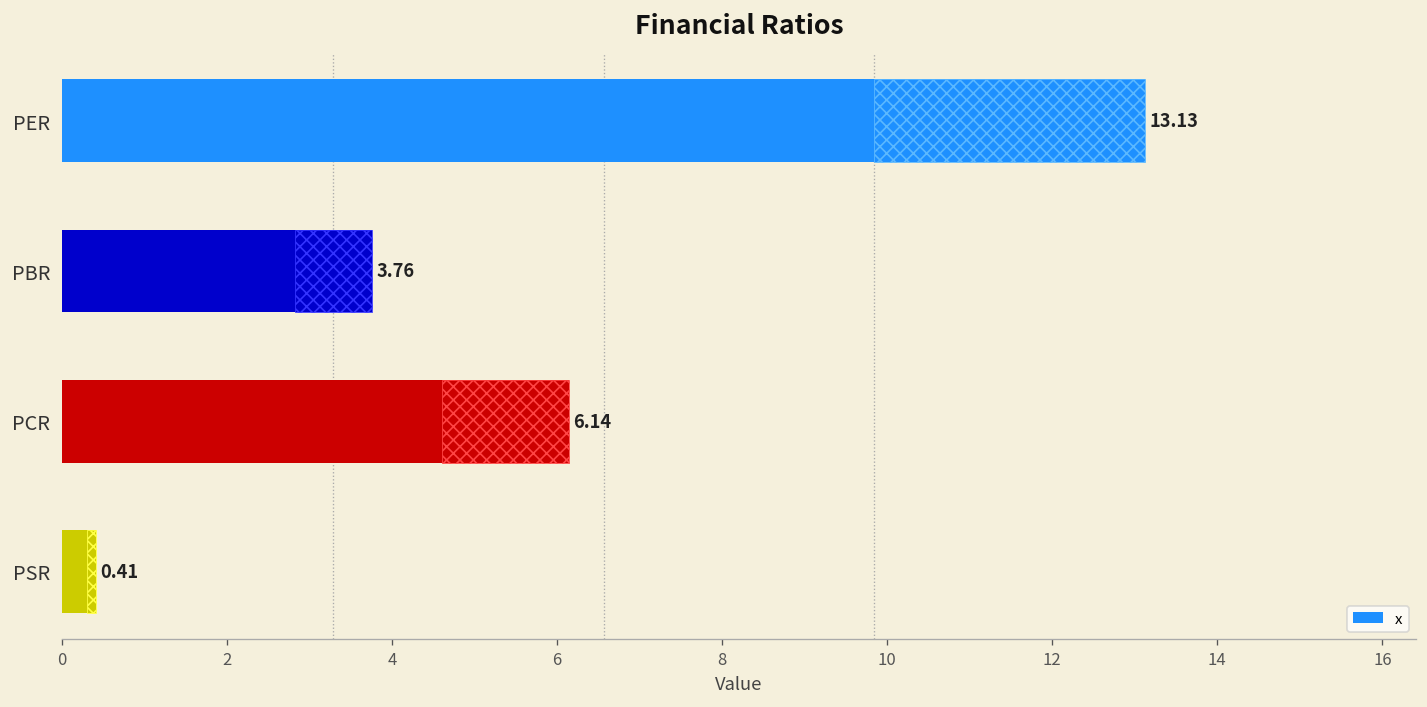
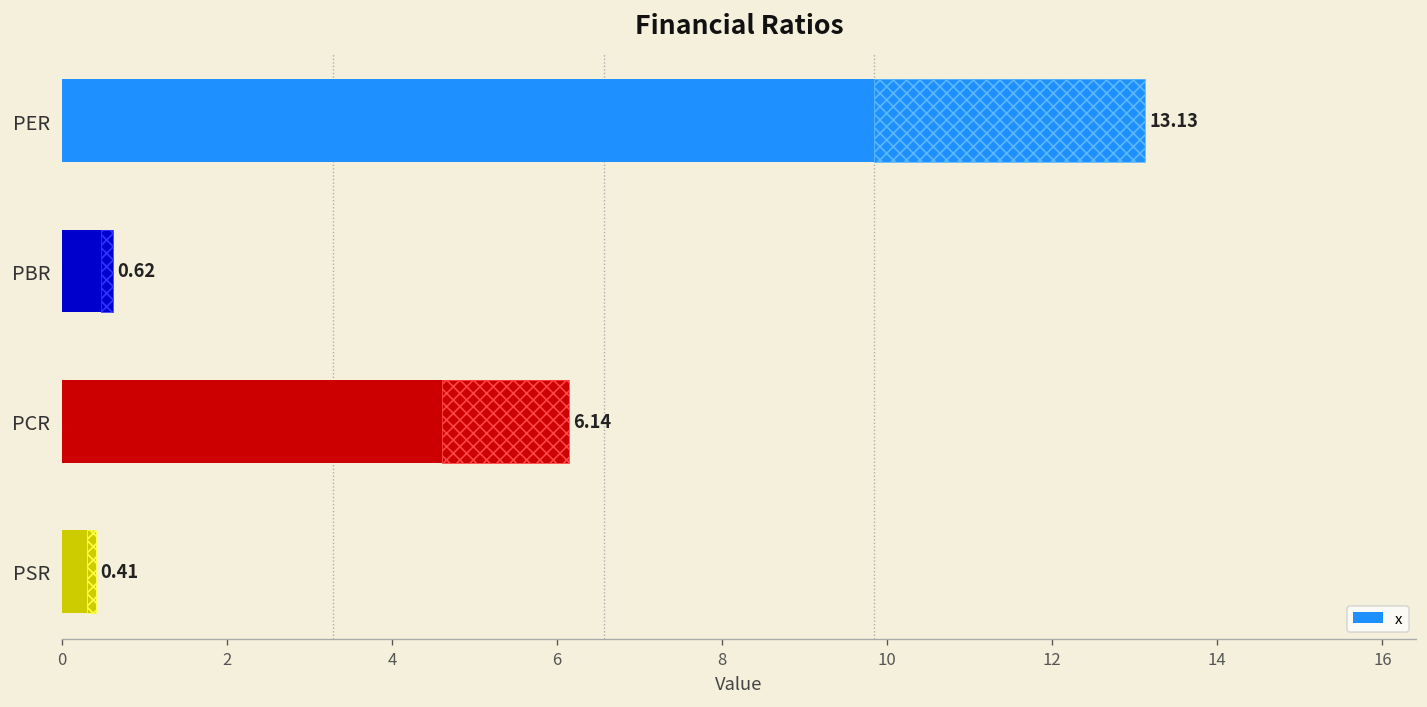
x, PBR: 3.76 -> 0.62
